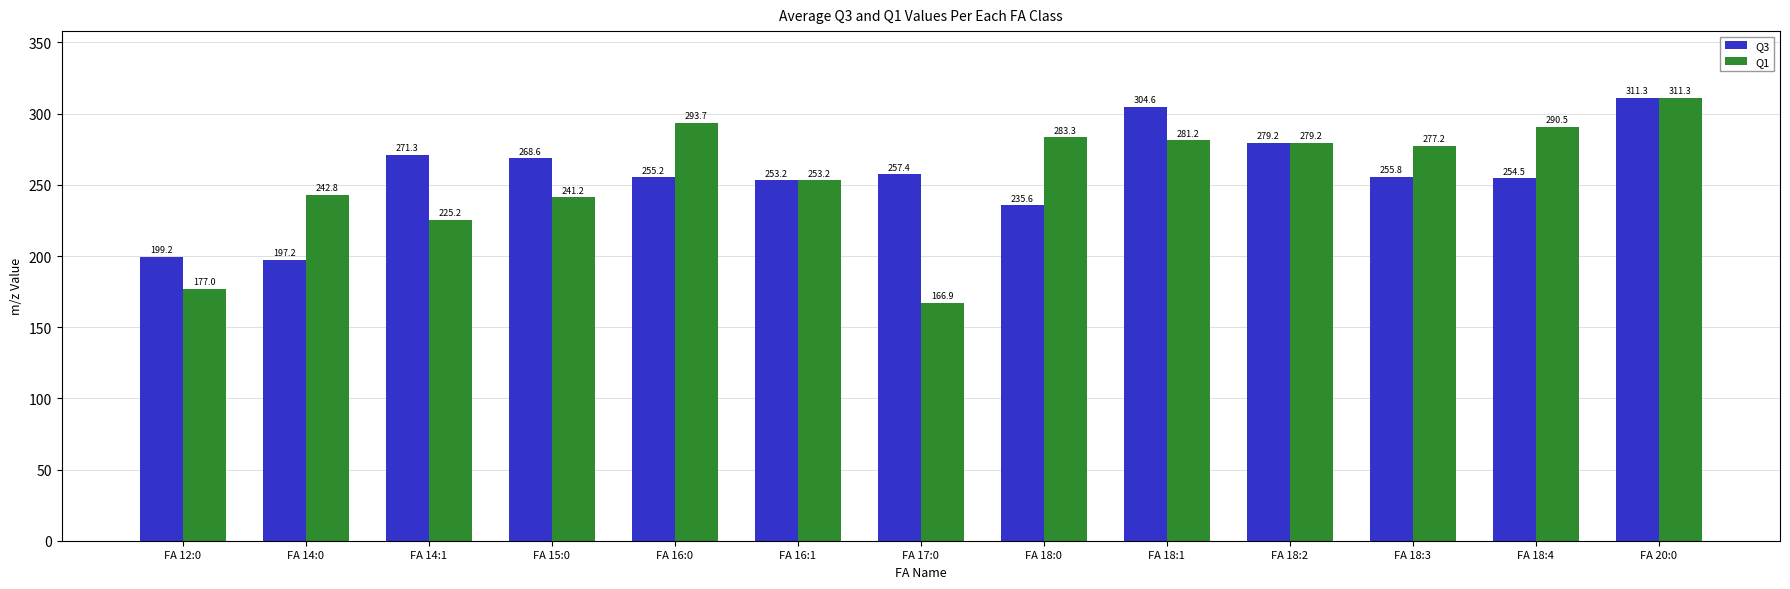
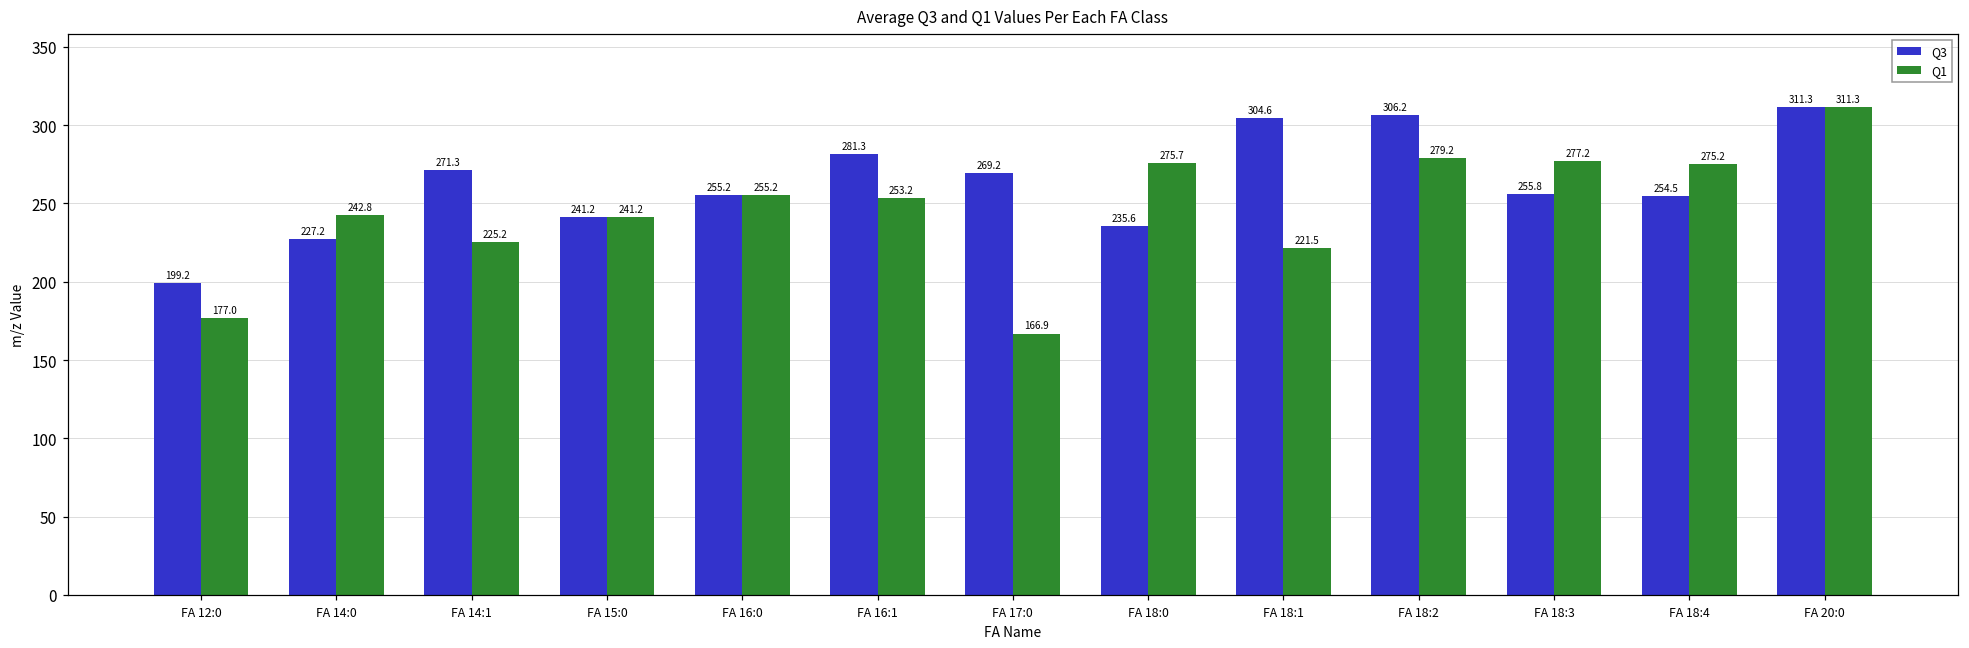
Q3, FA 14:0: 197.2 -> 227.2
Q3, FA 15:0: 268.6 -> 241.2
Q1, FA 16:0: 293.7 -> 255.2
Q3, FA 16:1: 253.2 -> 281.3
Q3, FA 17:0: 257.4 -> 269.2
Q1, FA 18:0: 283.3 -> 275.7
Q1, FA 18:1: 281.2 -> 221.5
Q3, FA 18:2: 279.2 -> 306.2
Q1, FA 18:4: 290.5 -> 275.2
